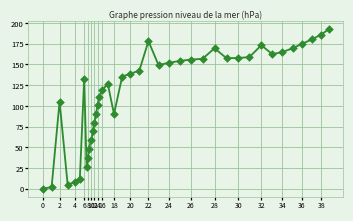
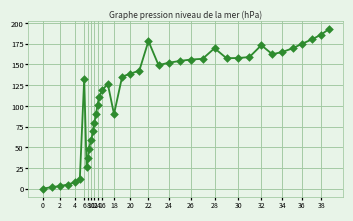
2: 110 -> 0
